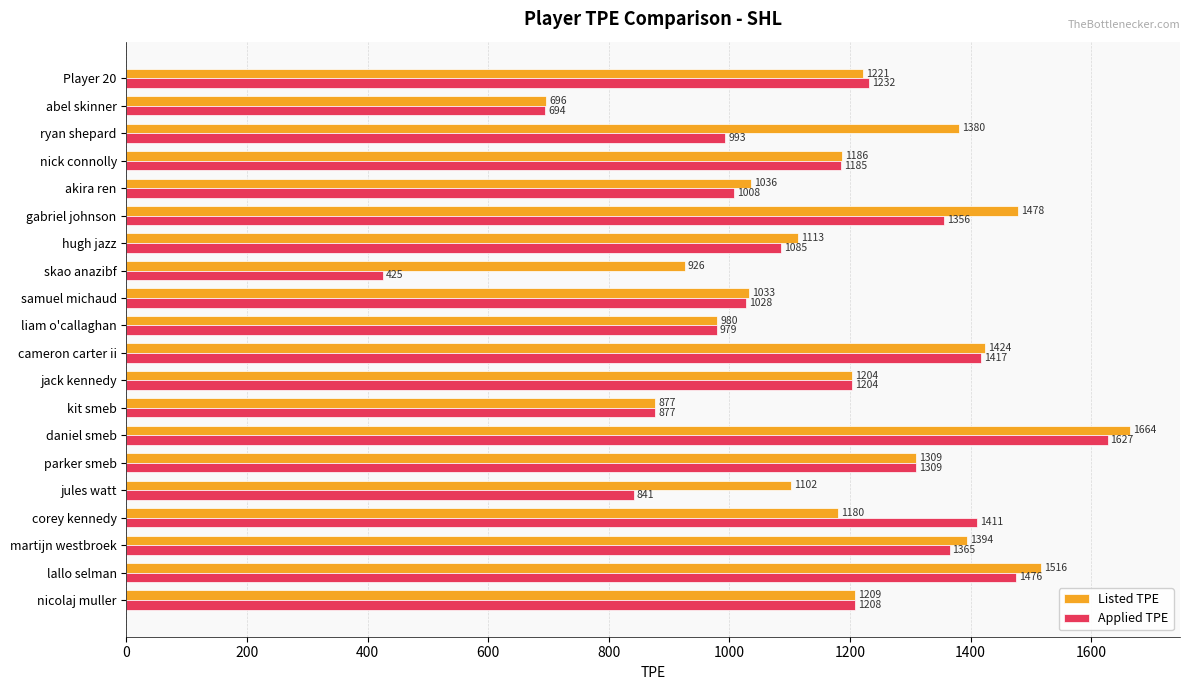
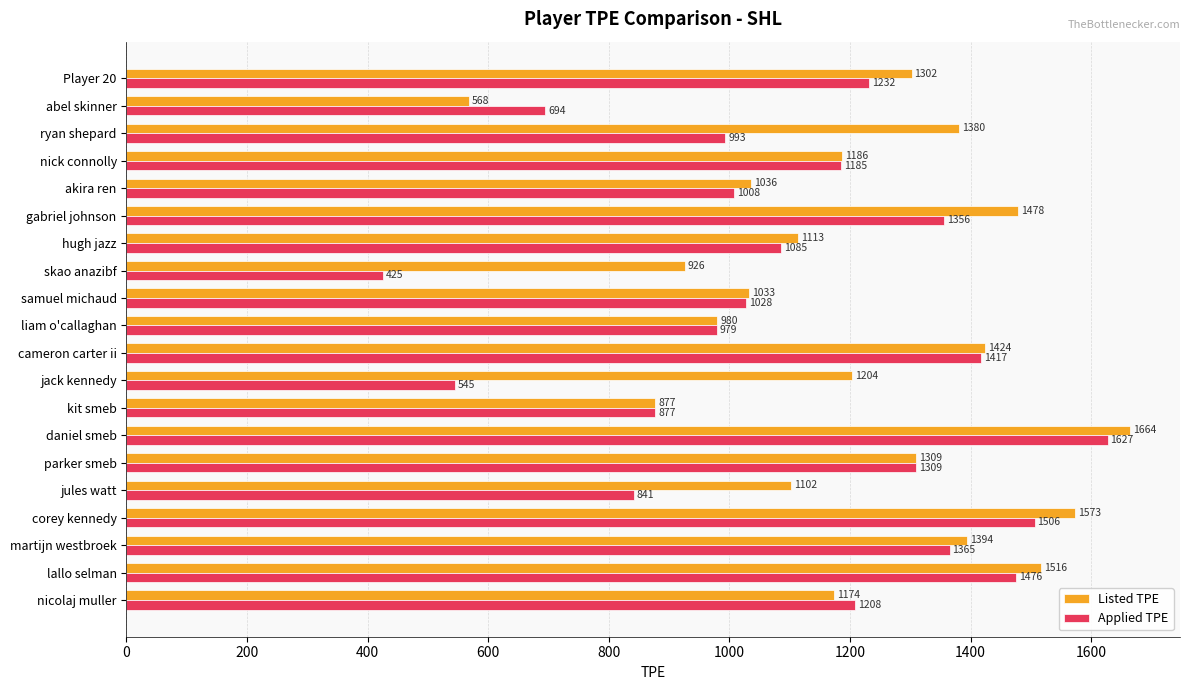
Listed TPE, Player 20: 1221 -> 1302
Listed TPE, abel skinner: 696 -> 568
Applied TPE, jack kennedy: 1204 -> 545
Listed TPE, corey kennedy: 1180 -> 1573
Applied TPE, corey kennedy: 1411 -> 1506
Listed TPE, nicolaj muller: 1209 -> 1174
